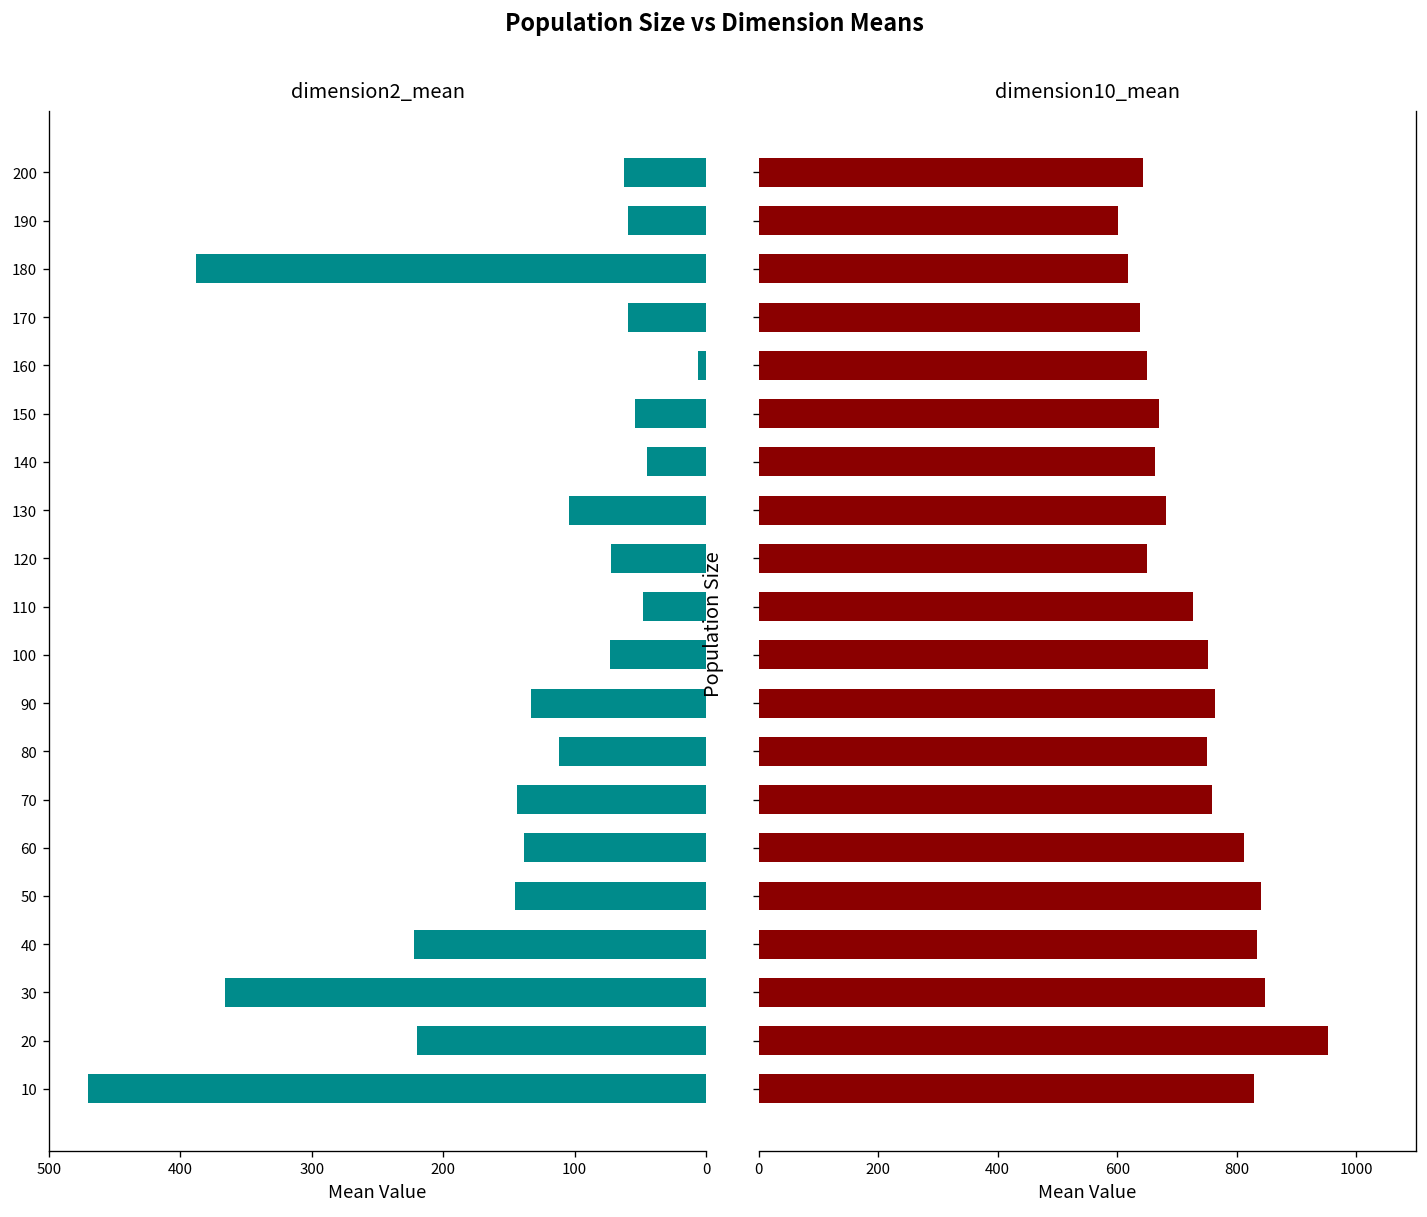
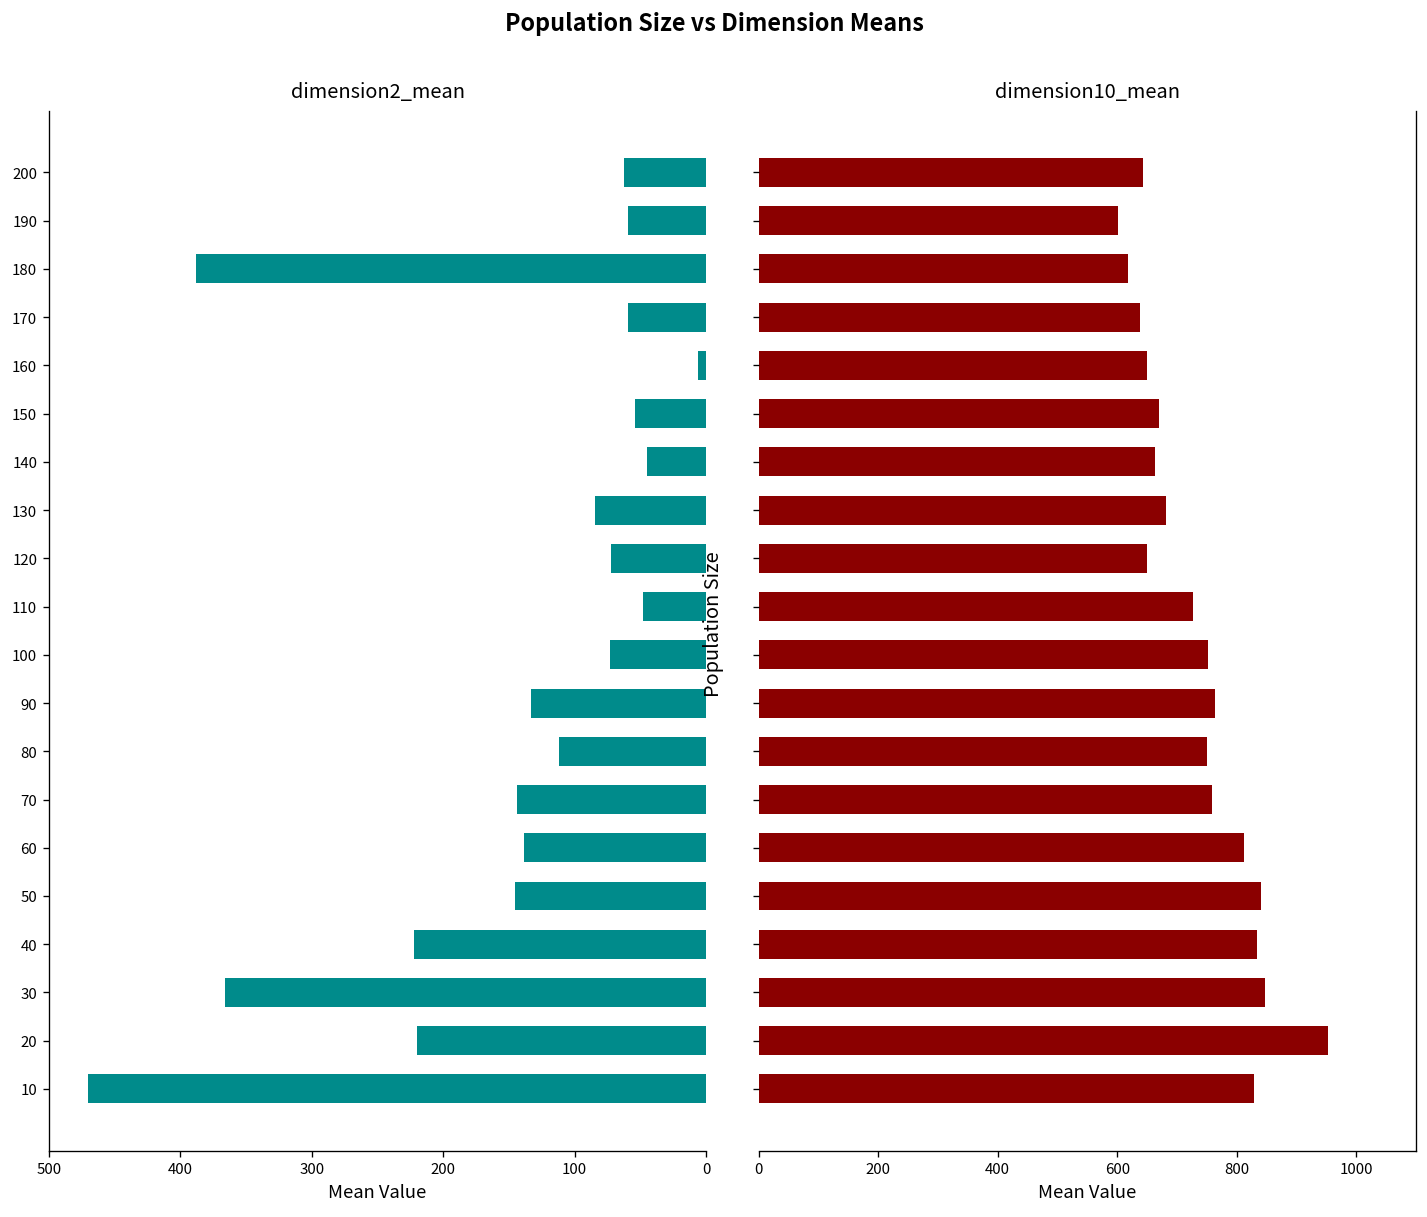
dimension2_mean, 130: 104 -> 84
